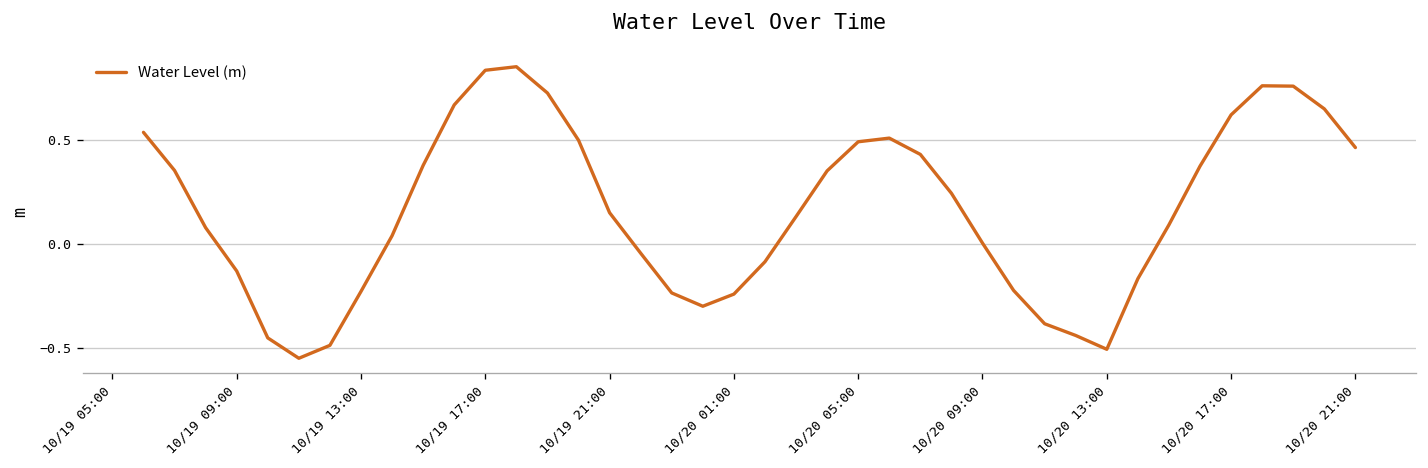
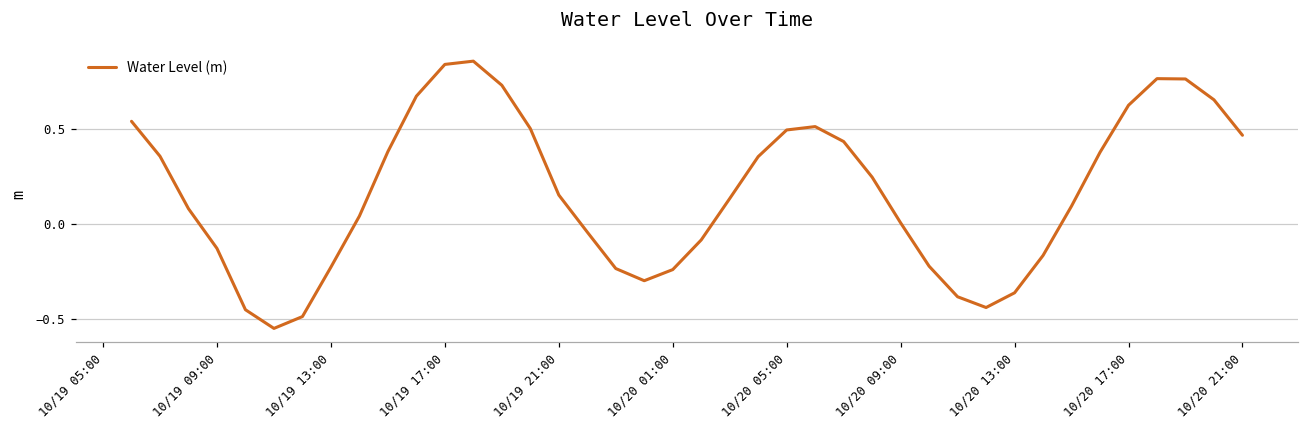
10/20 13:00: -0.51 -> -0.36
